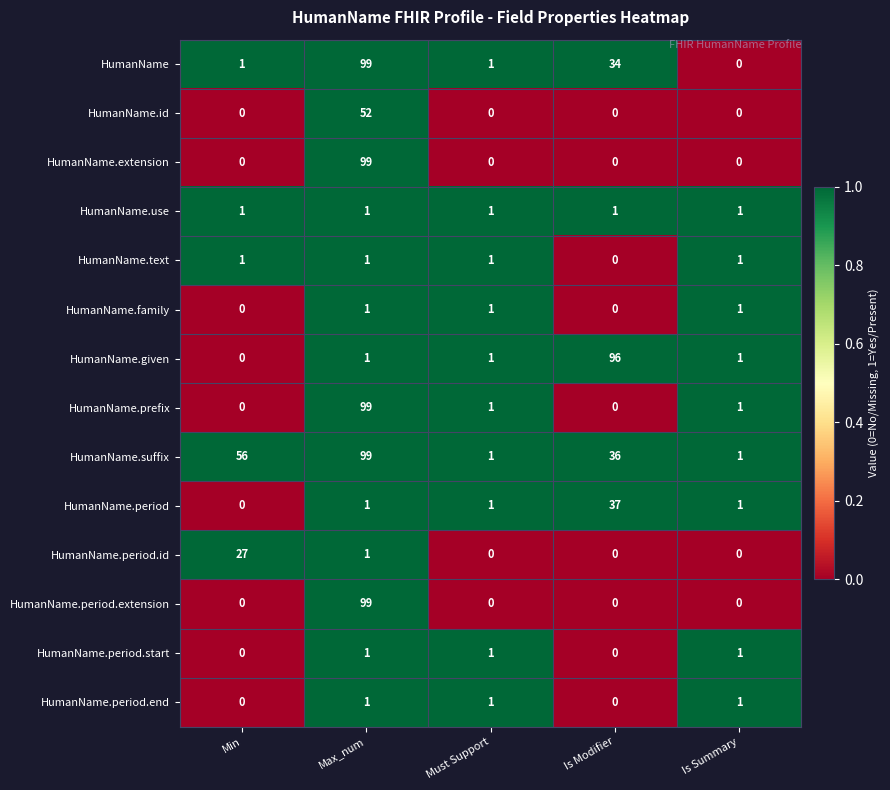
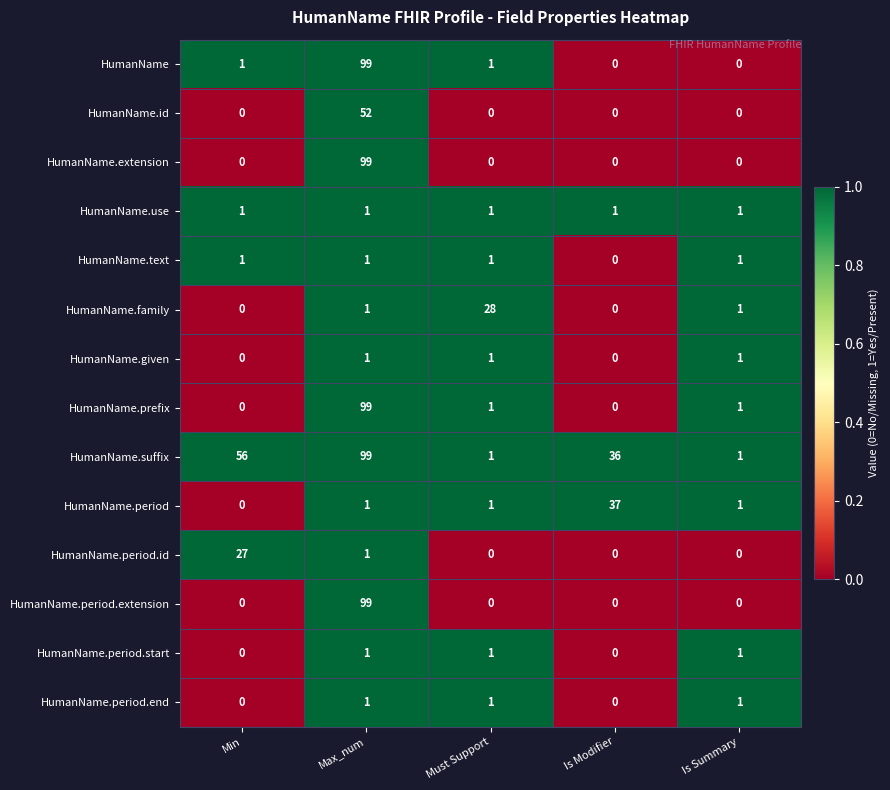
HumanName, Is Modifier: 34 -> 0
HumanName.family, Must Support: 1 -> 28
HumanName.given, Is Modifier: 96 -> 0
